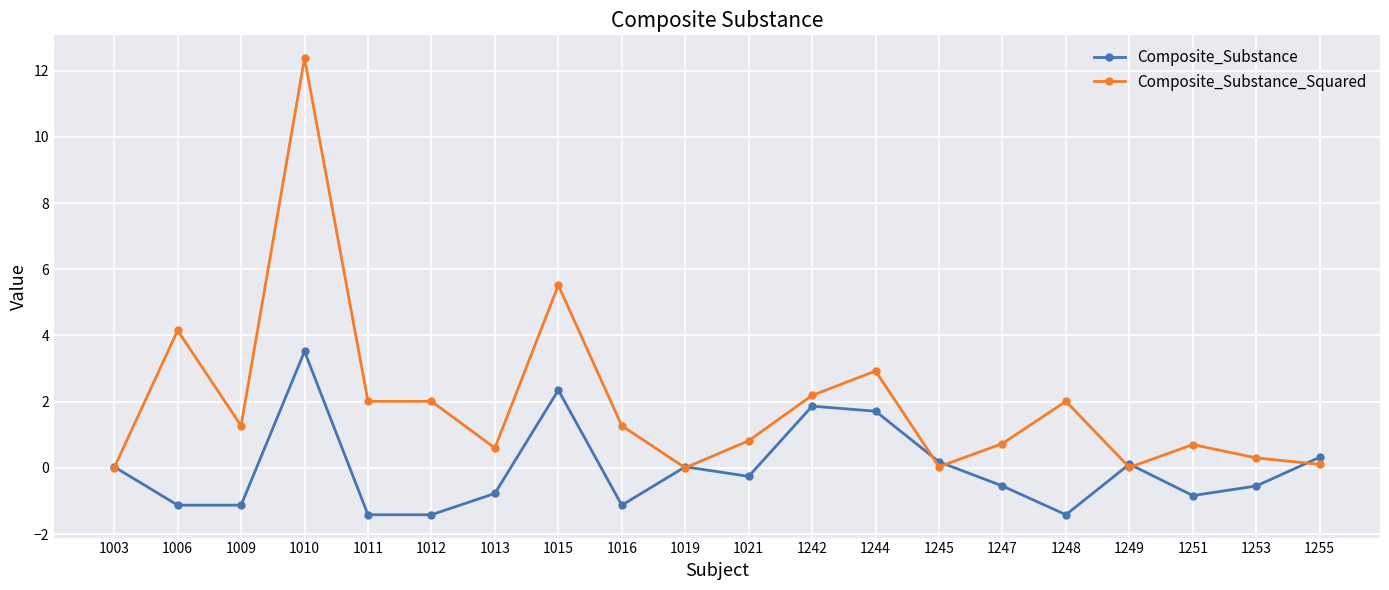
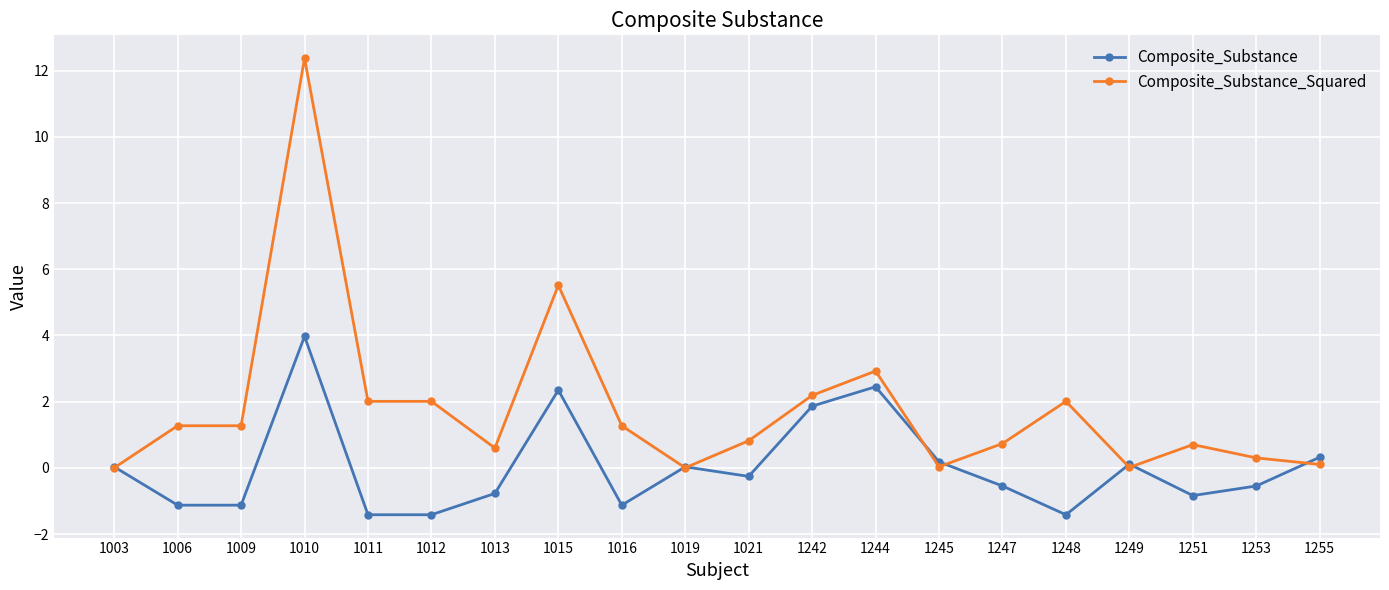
Composite_Substance_Squared, 1006: 4.2 -> 1.3
Composite_Substance, 1010: 3.5 -> 4.0
Composite_Substance, 1244: 1.7 -> 2.4
